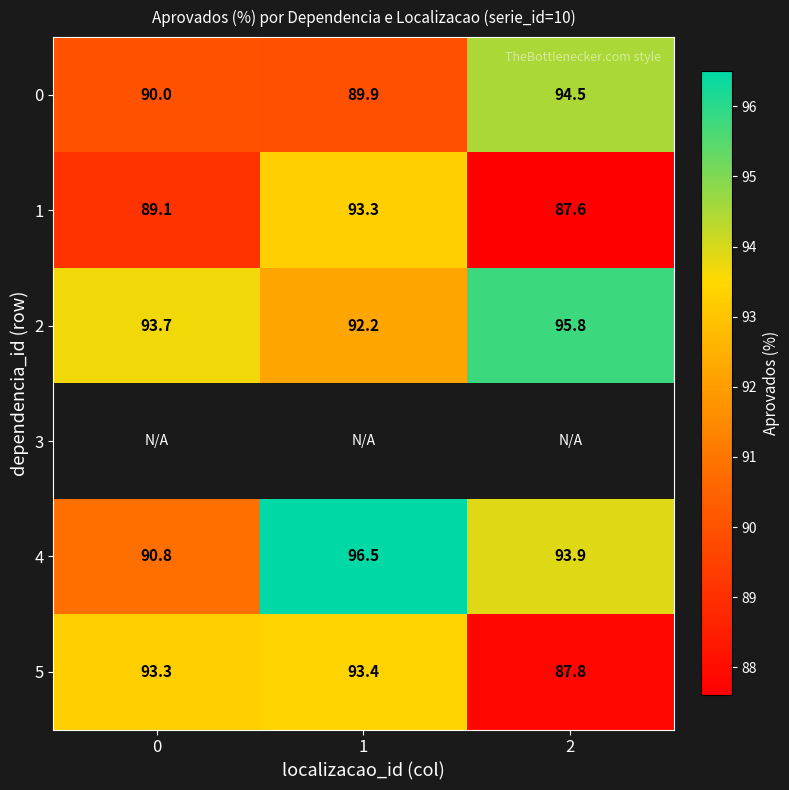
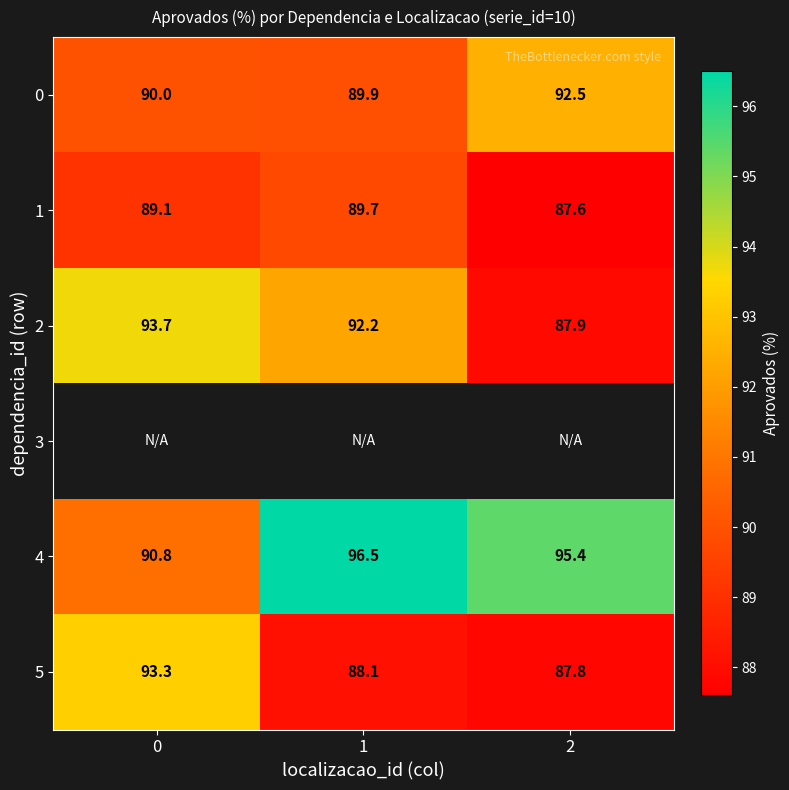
0, 2: 94.5 -> 92.5
1, 1: 93.3 -> 89.7
2, 2: 95.8 -> 87.9
4, 2: 93.9 -> 95.4
5, 1: 93.4 -> 88.1
